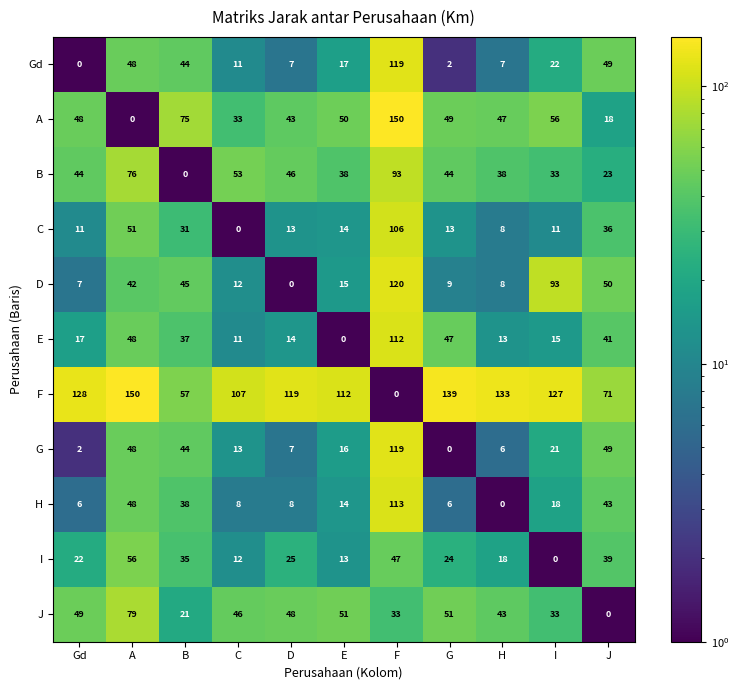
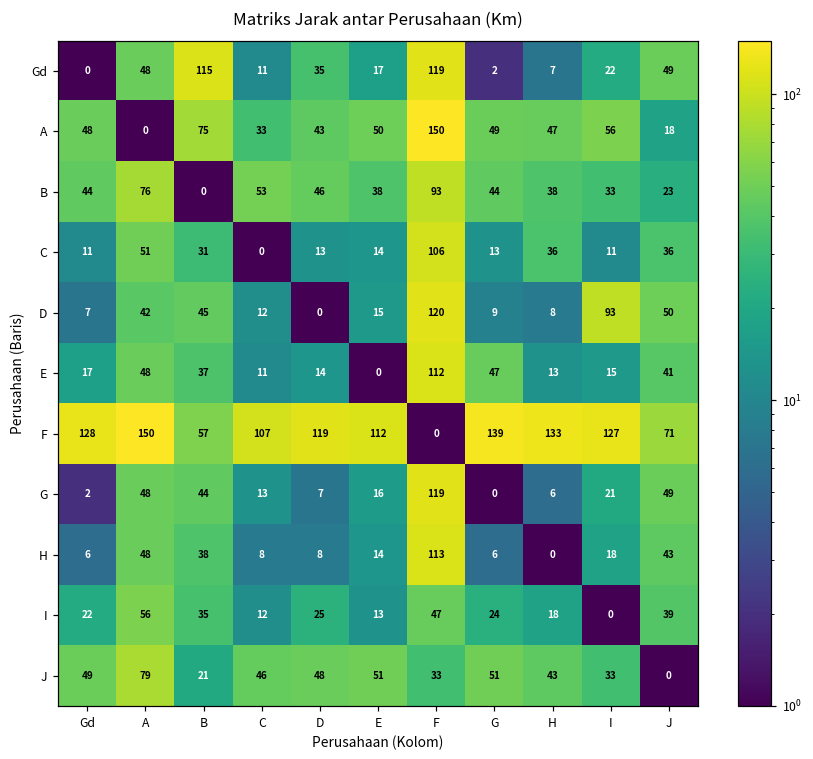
Gd, B: 44 -> 115
Gd, D: 7 -> 35
C, H: 8 -> 36
